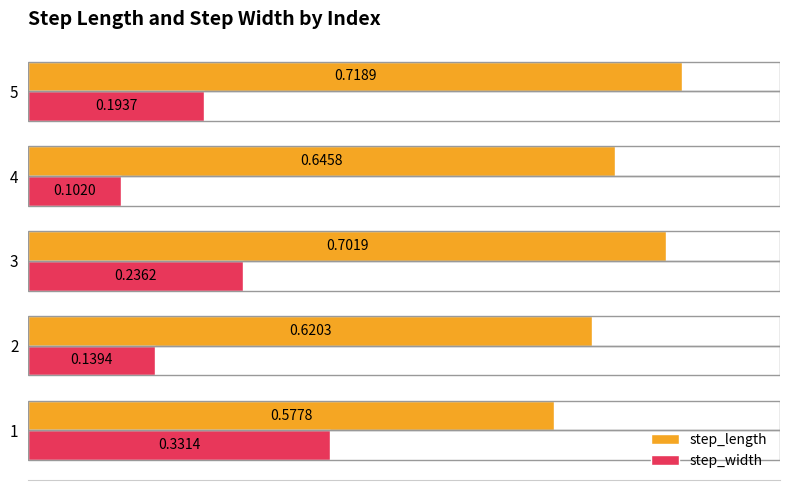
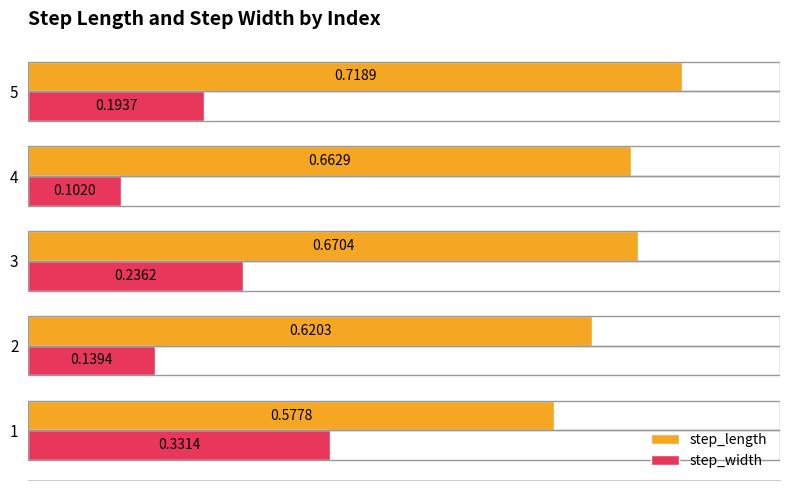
step_length, 4: 0.6458 -> 0.6629
step_length, 3: 0.7019 -> 0.6704
